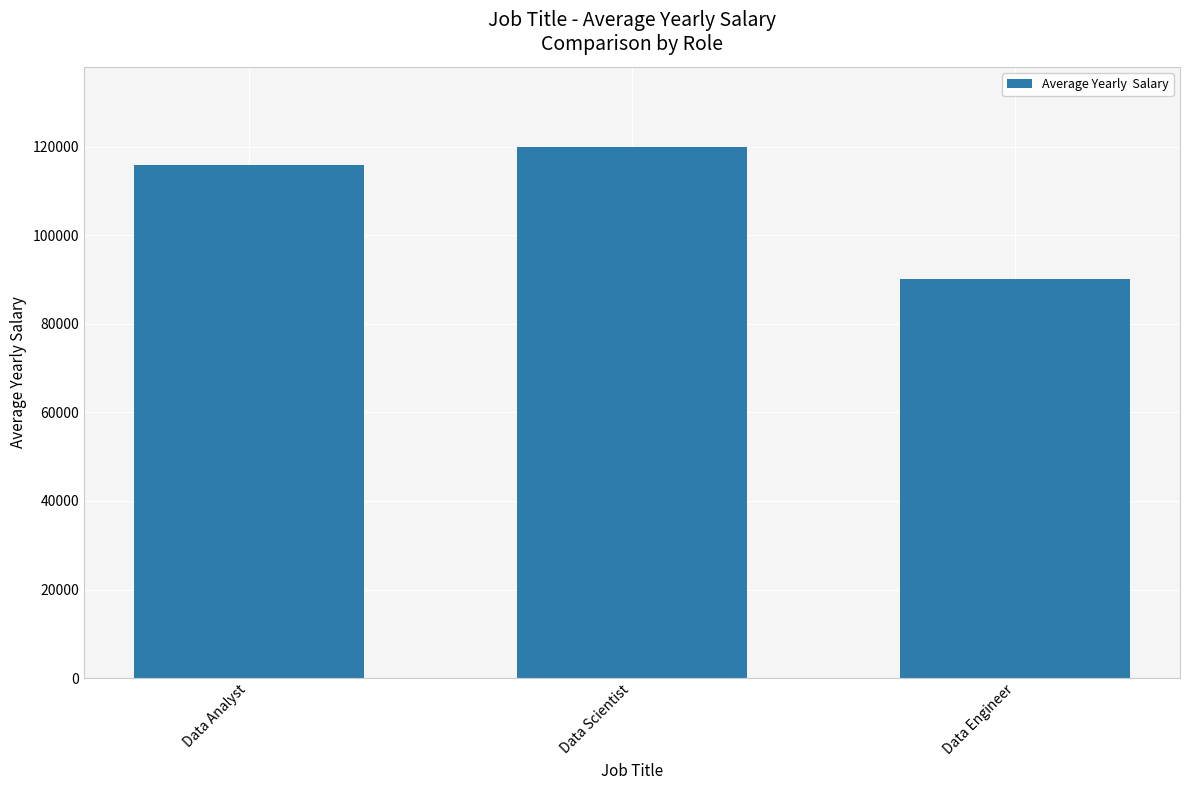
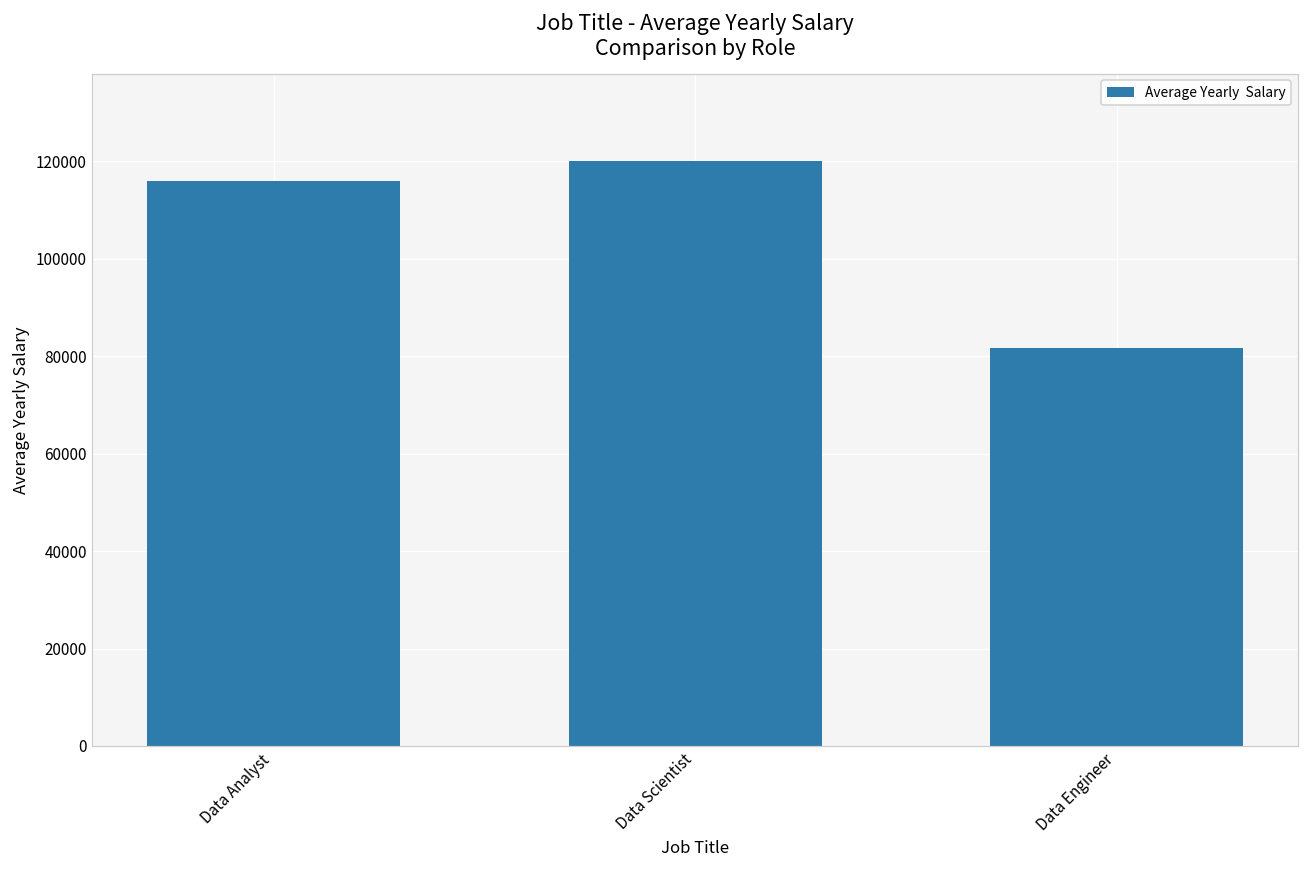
Data Engineer: 90000 -> 82000
